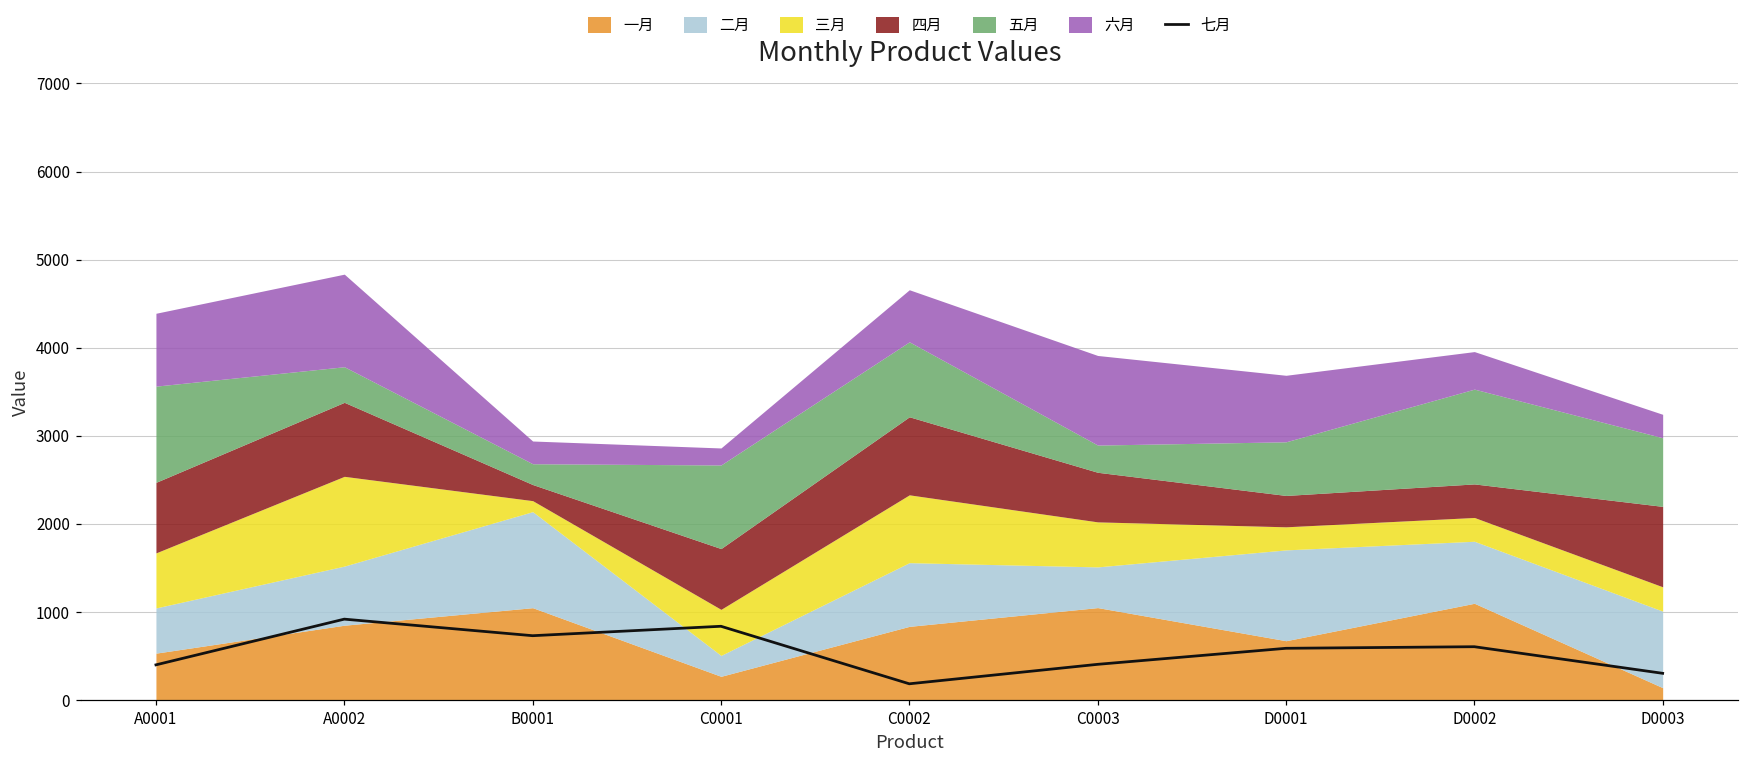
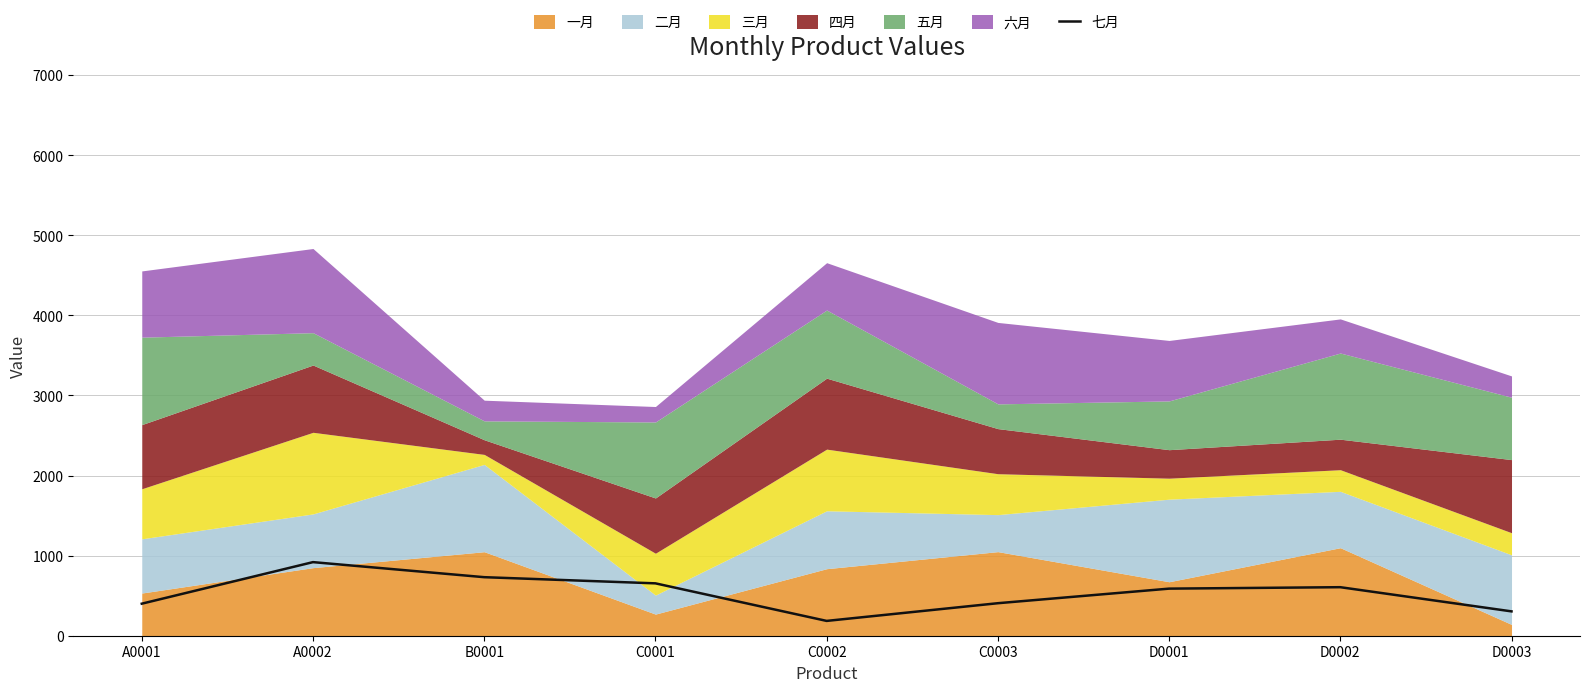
二月, A0001: 500 -> 700
七月, C0001: 800 -> 700
